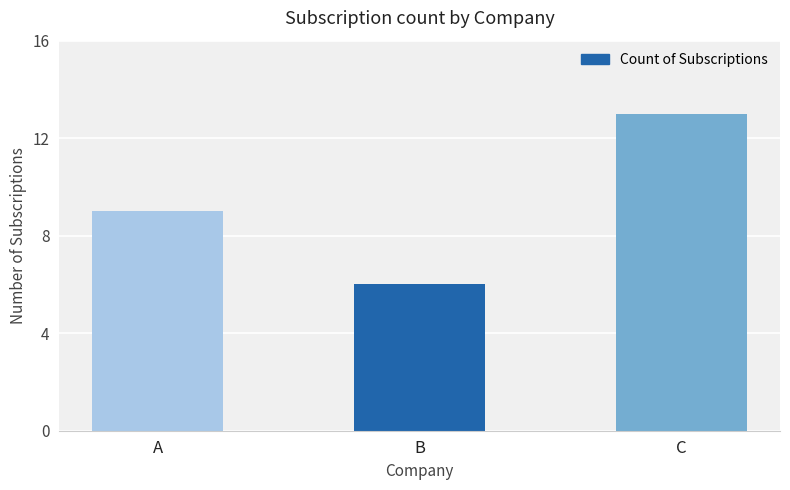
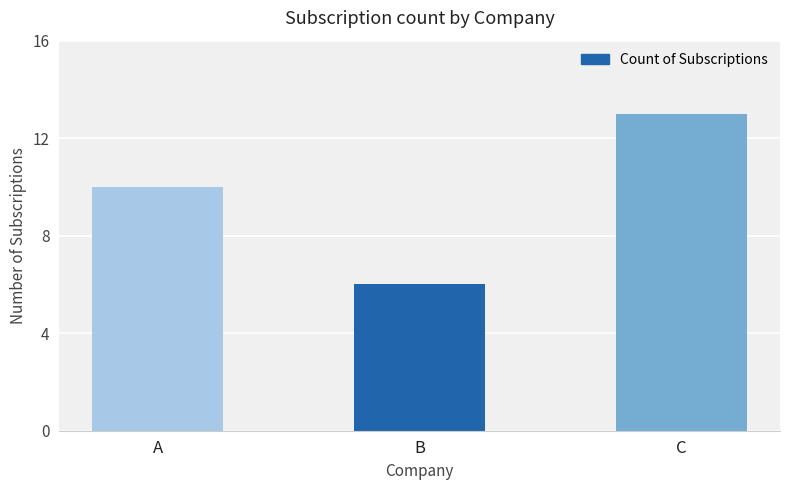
A: 9 -> 10
